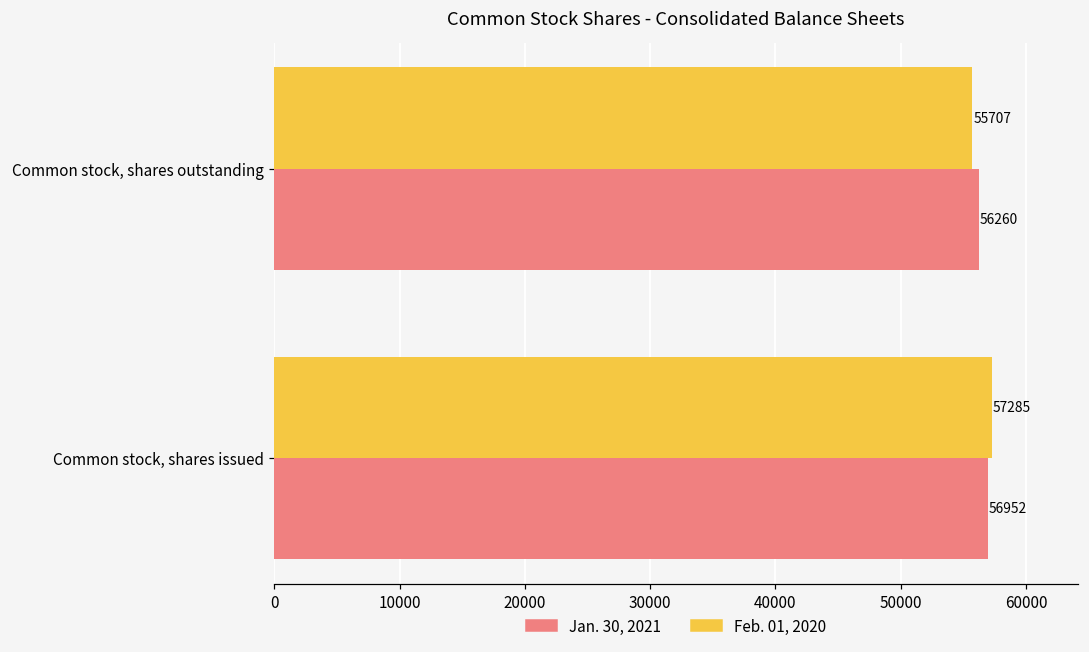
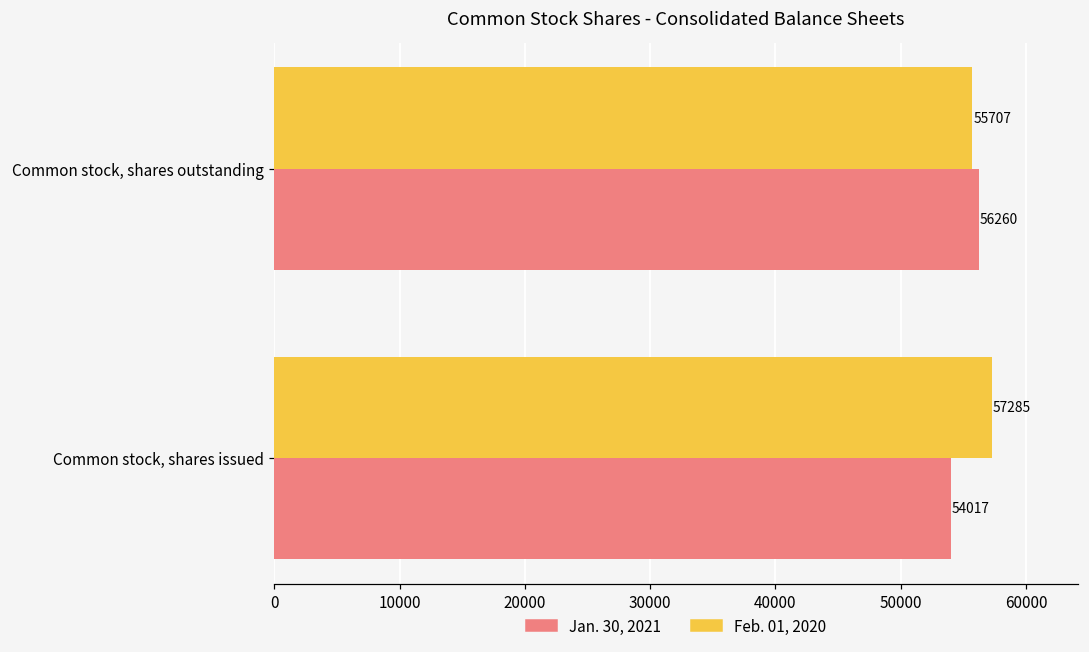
Jan. 30, 2021, Common stock, shares issued: 56952 -> 54017
